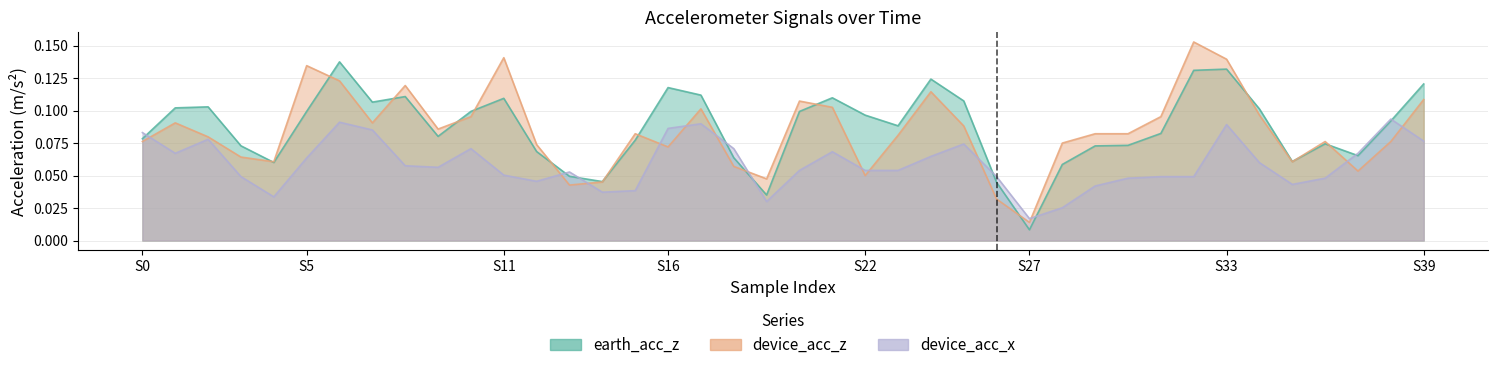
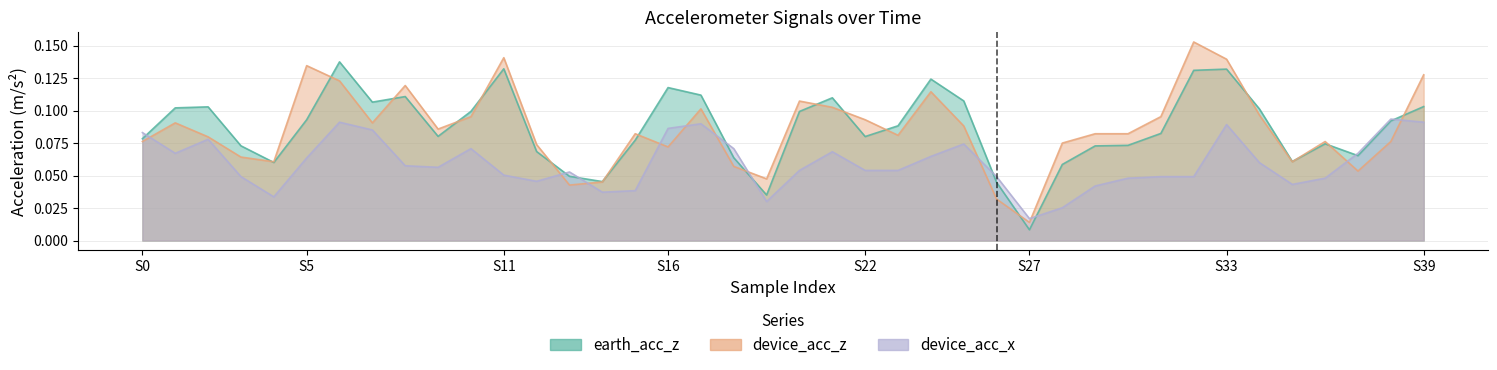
earth_acc_z, S5: 0.099 -> 0.093
earth_acc_z, S11: 0.109 -> 0.132
earth_acc_z, S22: 0.096 -> 0.080
device_acc_z, S22: 0.050 -> 0.093
earth_acc_z, S39: 0.120 -> 0.103
device_acc_z, S39: 0.108 -> 0.127
device_acc_x, S39: 0.076 -> 0.091
